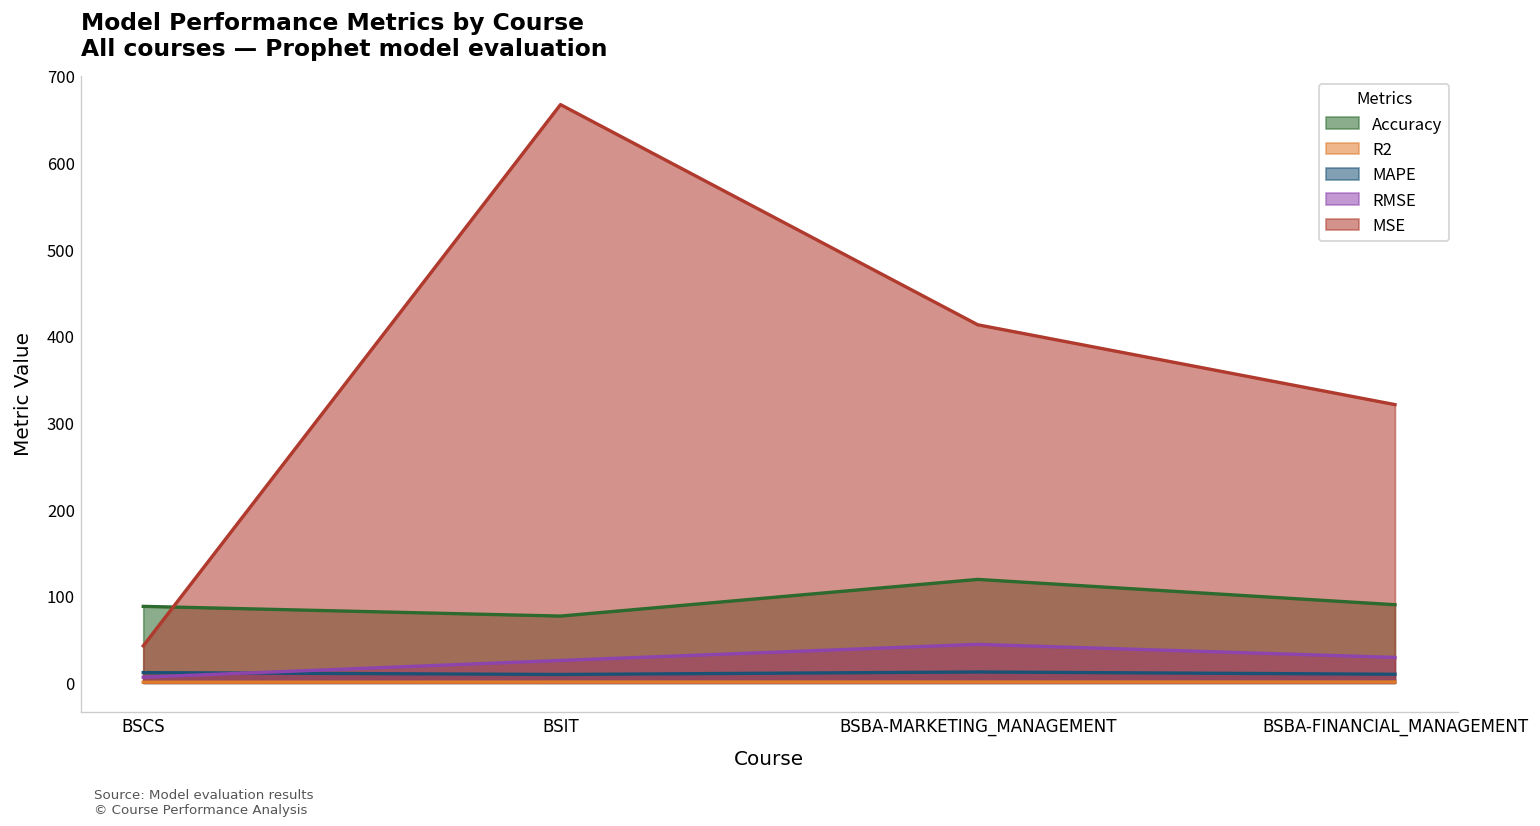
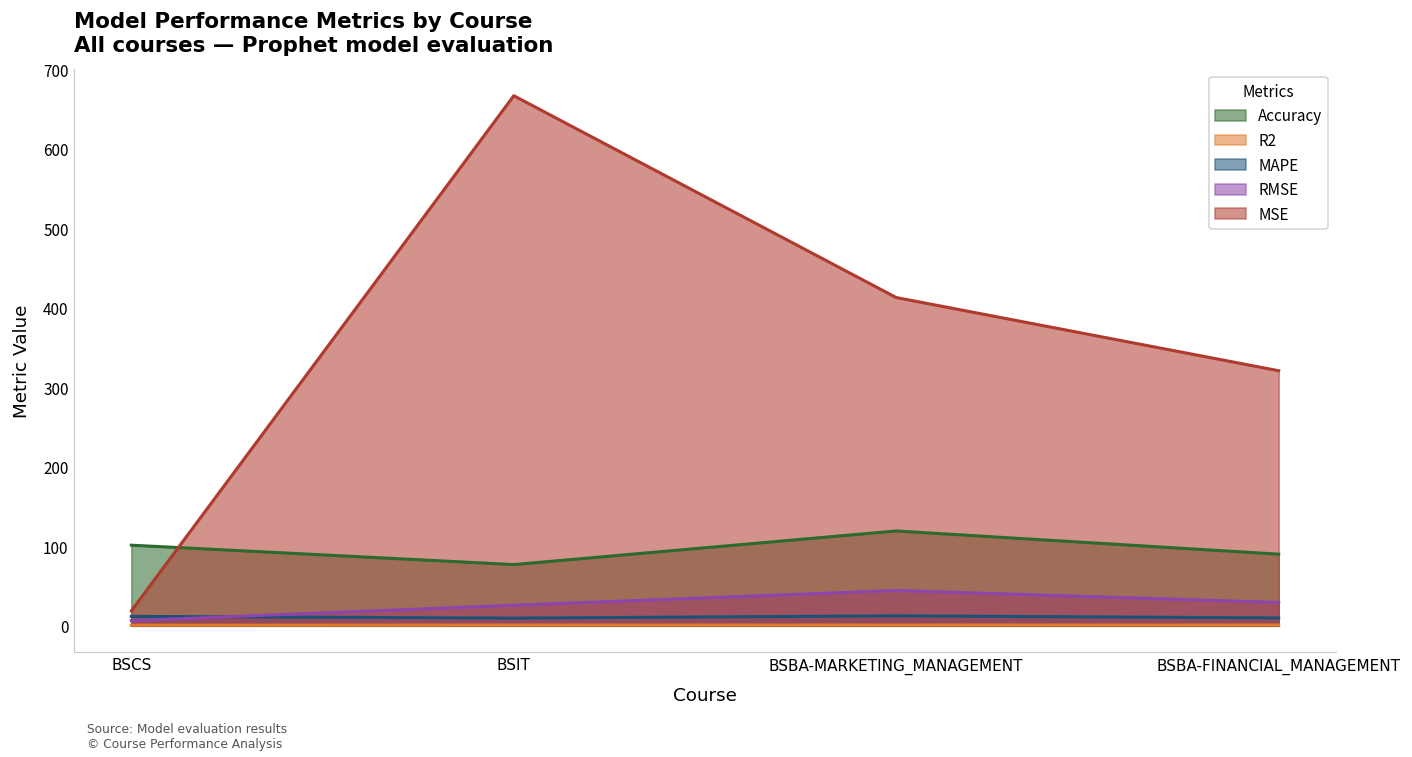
Accuracy, BSCS: 90 -> 100
MSE, BSCS: 40 -> 20
